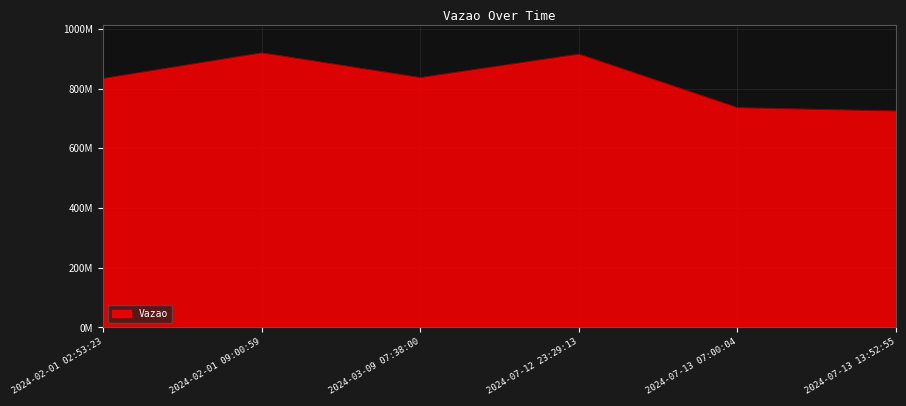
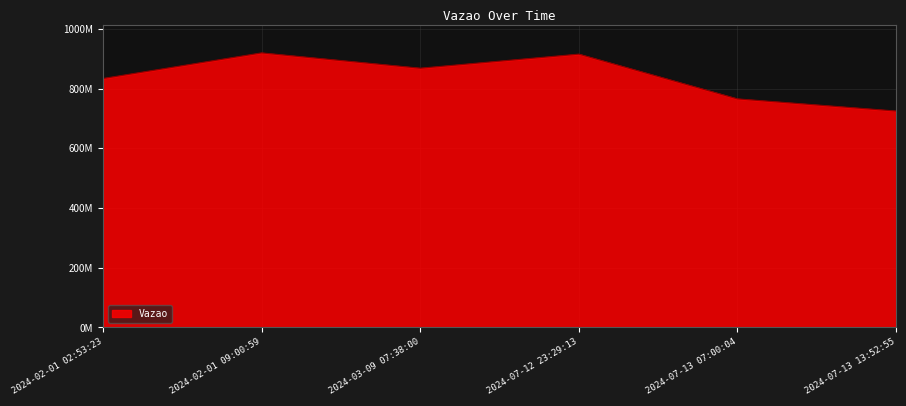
2024-03-09 07:38:00: 840000000 -> 870000000
2024-07-13 07:00:04: 740000000 -> 770000000
